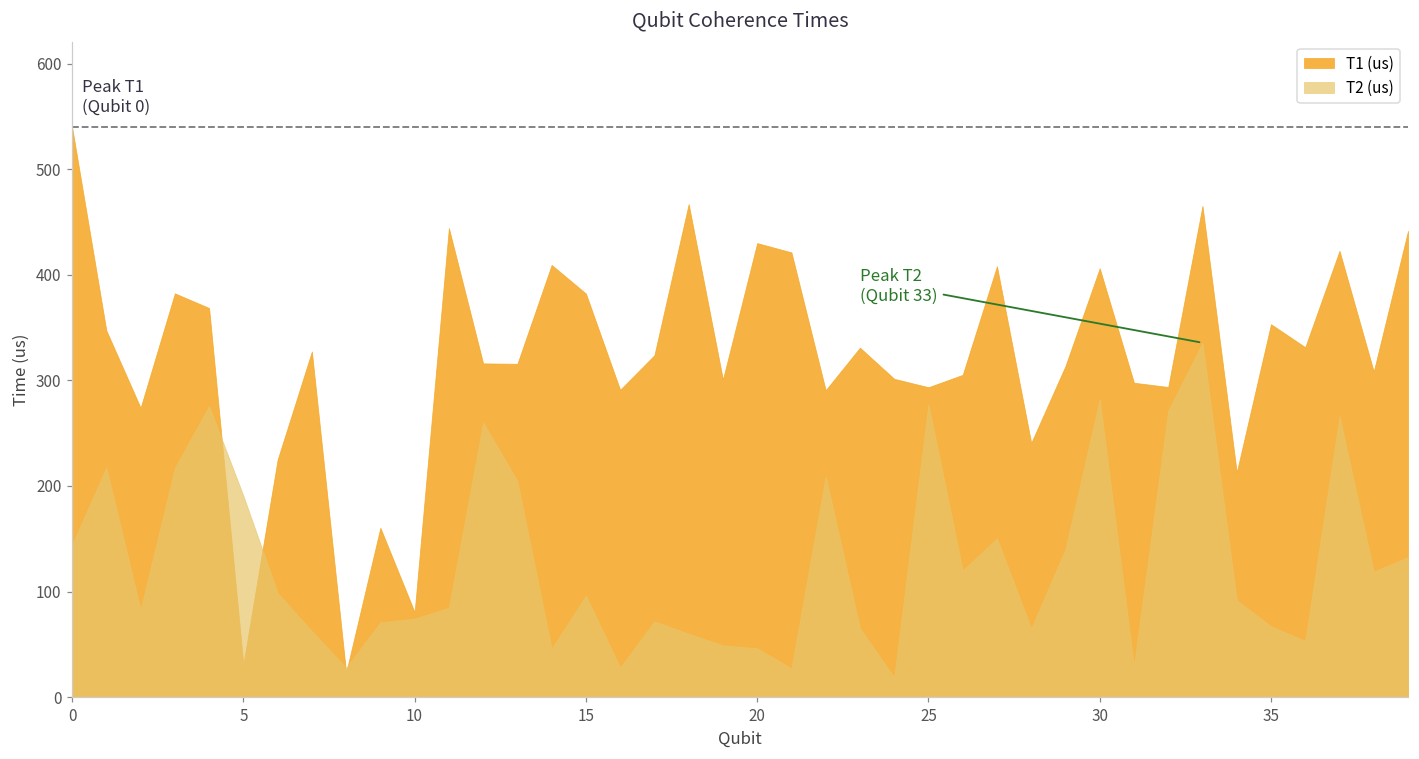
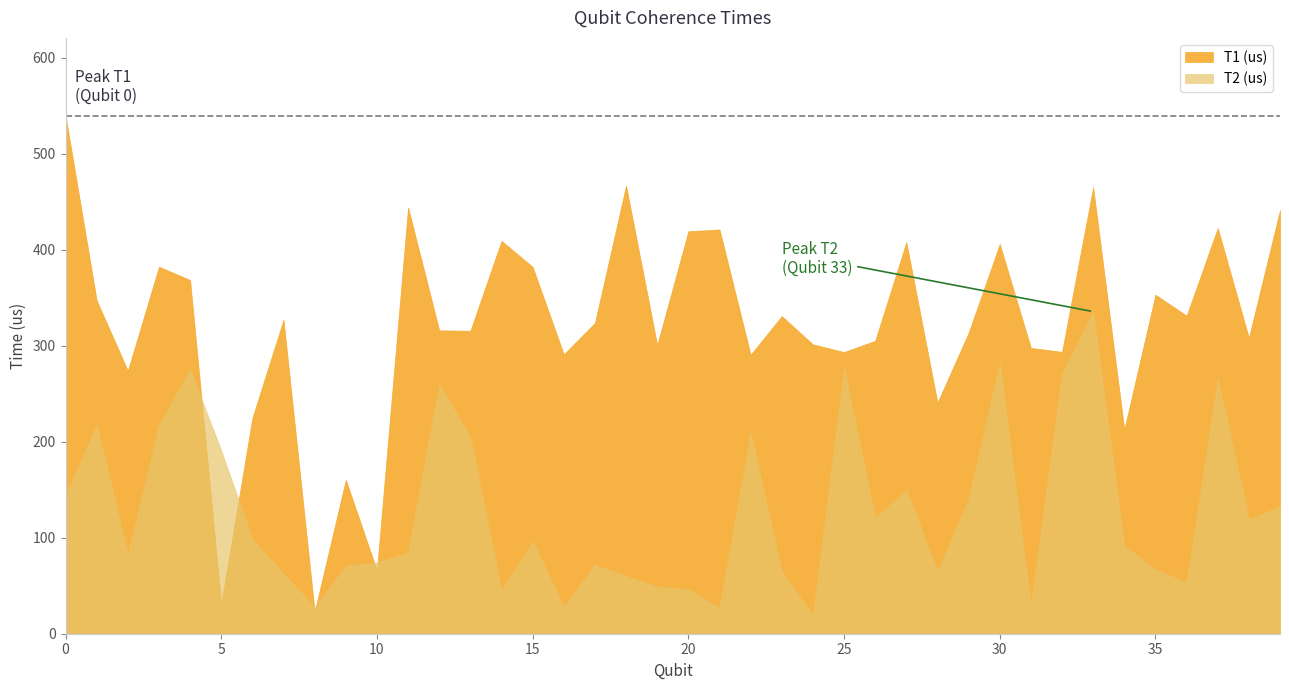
T1 (us), 10: 80 -> 70
T1 (us), 20: 430 -> 420
